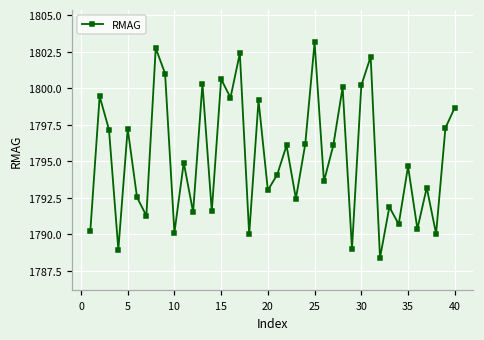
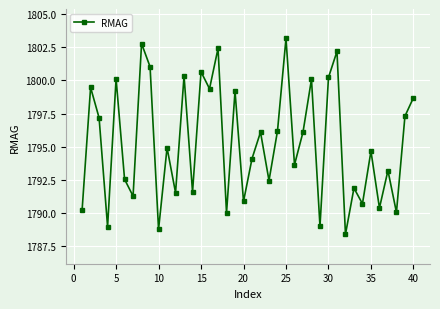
5: 1797.2 -> 1800.1
10: 1790.1 -> 1788.8
20: 1793.0 -> 1790.9
